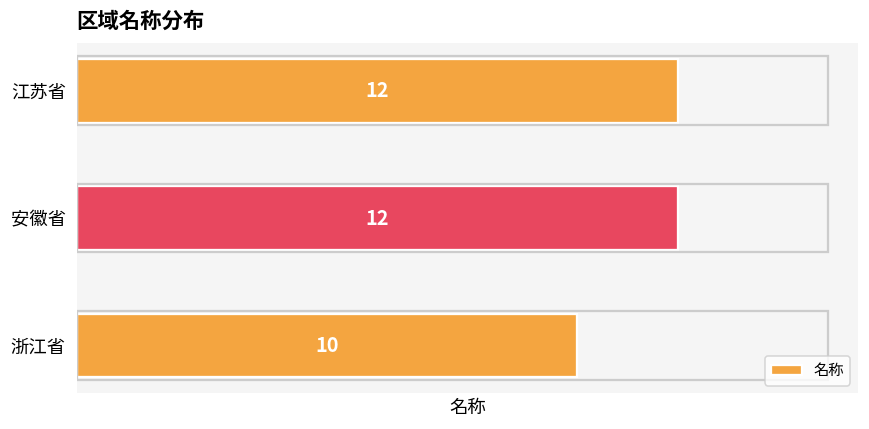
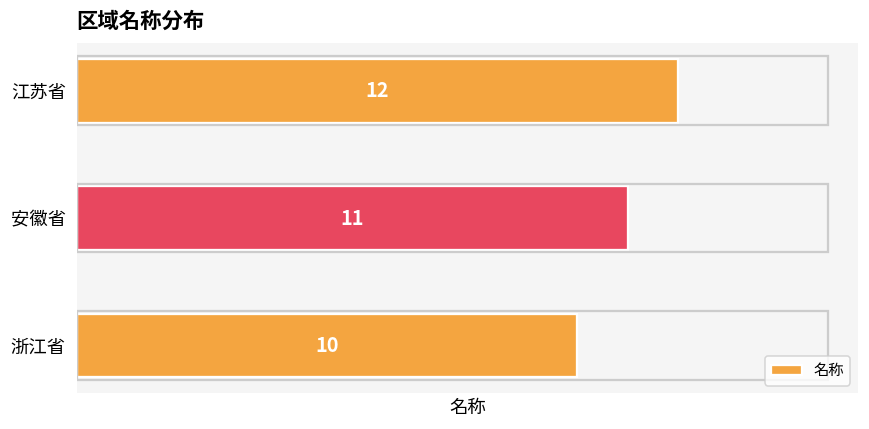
安徽省: 12 -> 11
